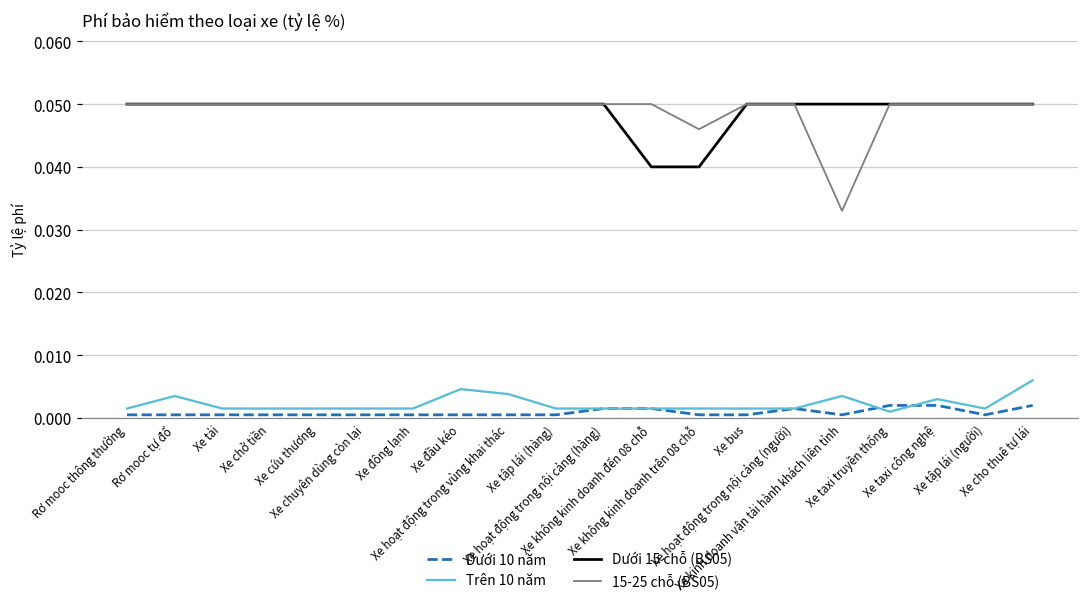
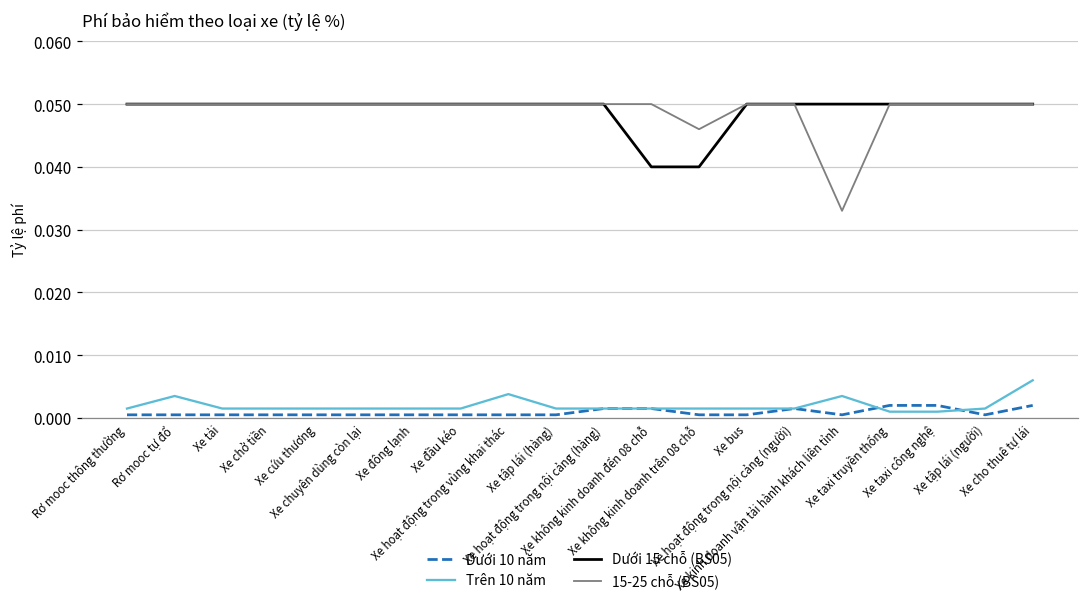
Trên 10 năm, Xe đầu kéo: 0.005 -> 0.002
Trên 10 năm, Xe taxi công nghệ: 0.003 -> 0.001
